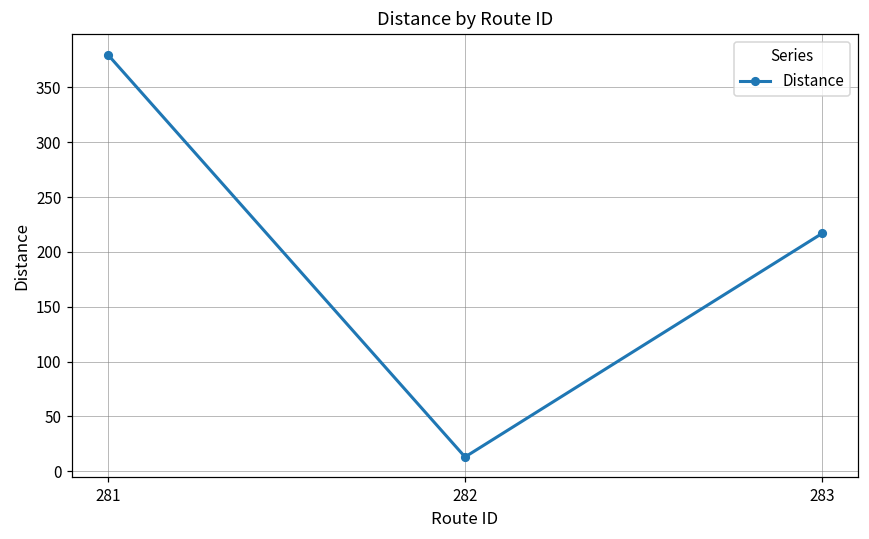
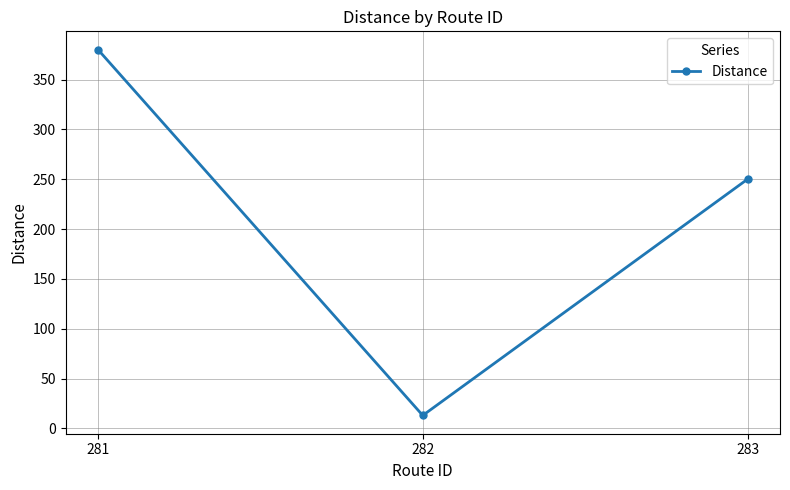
283: 220 -> 250
